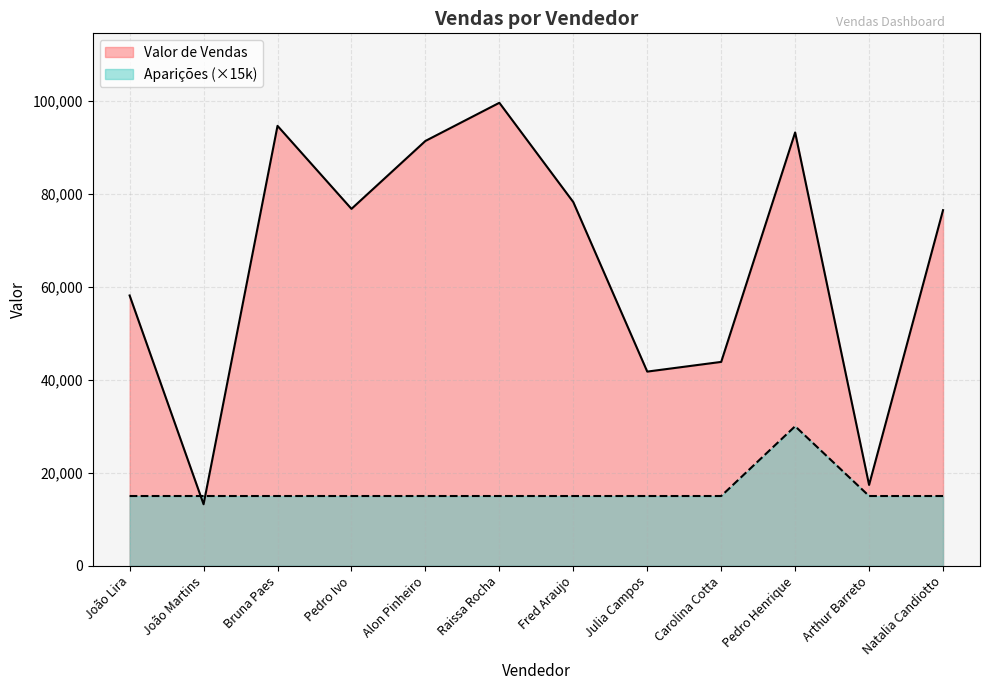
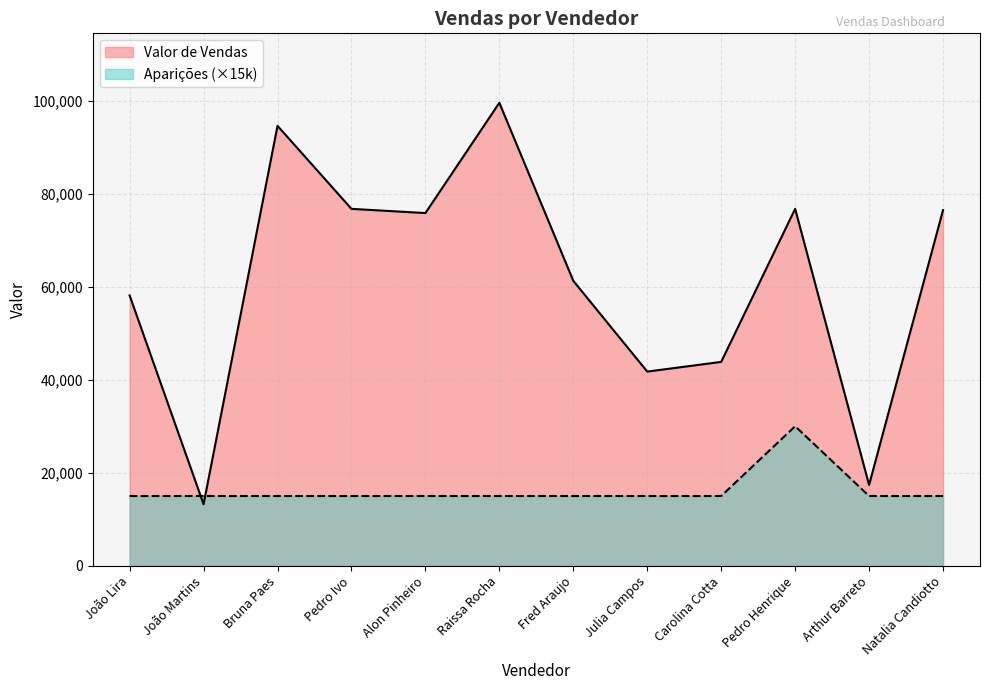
Valor de Vendas, Alon Pinheiro: 91,000 -> 76,000
Valor de Vendas, Fred Araujo: 78,000 -> 61,000
Valor de Vendas, Pedro Henrique: 93,000 -> 77,000
